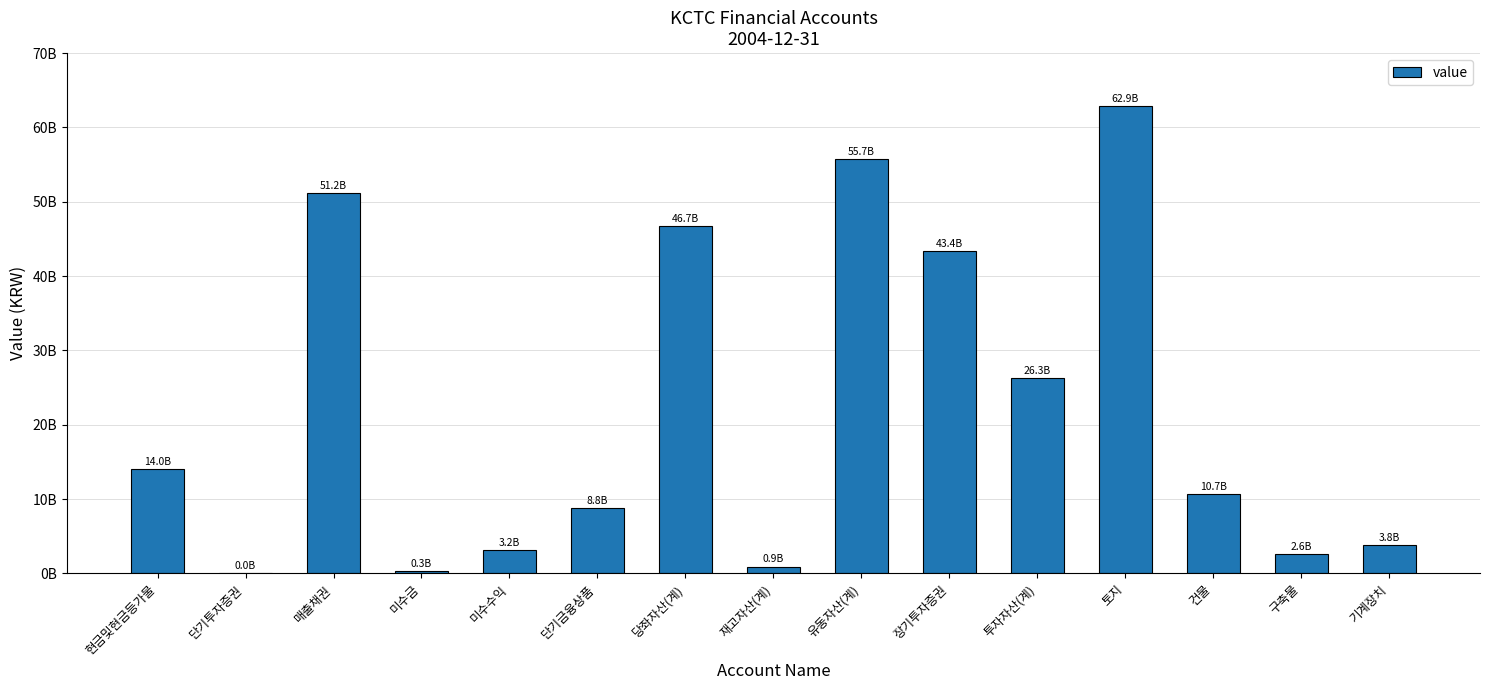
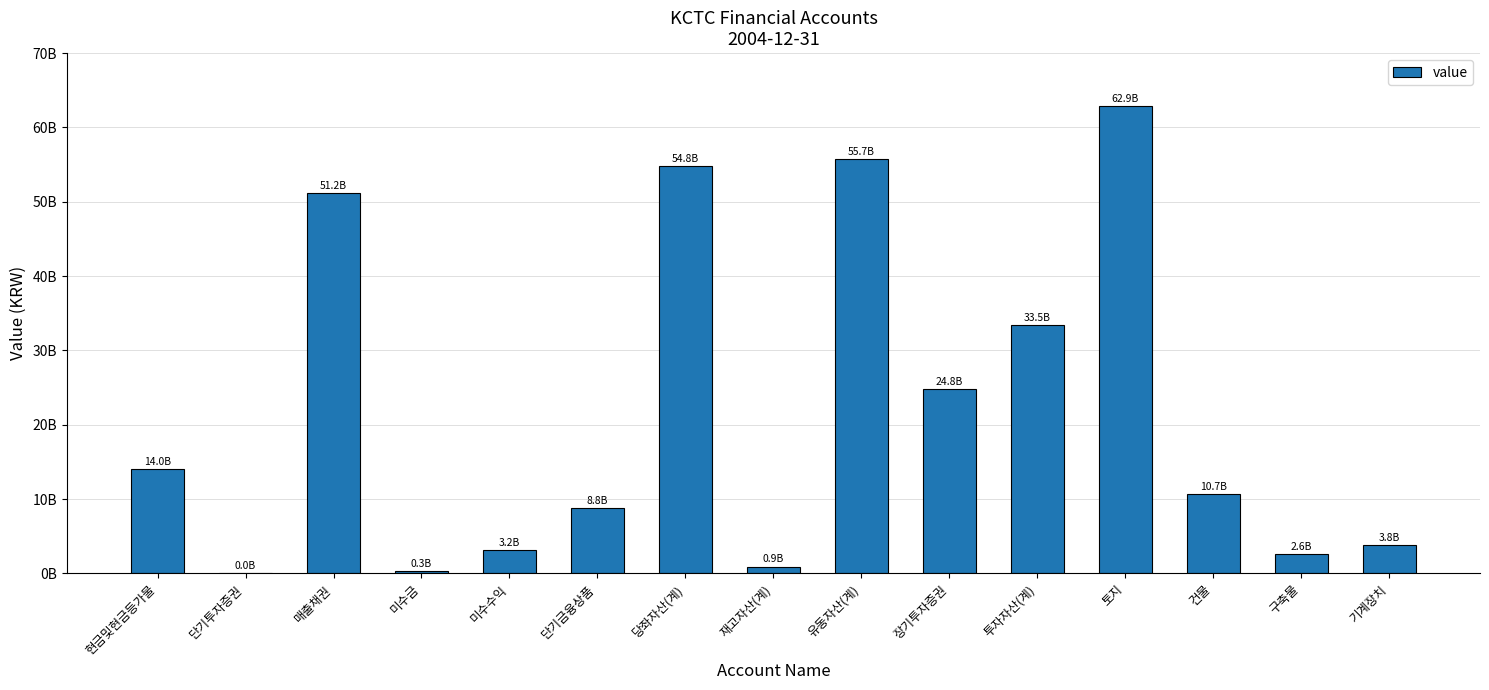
당좌자산(계): 46.7B -> 54.8B
장기투자증권: 43.4B -> 24.8B
투자자산(계): 26.3B -> 33.5B
